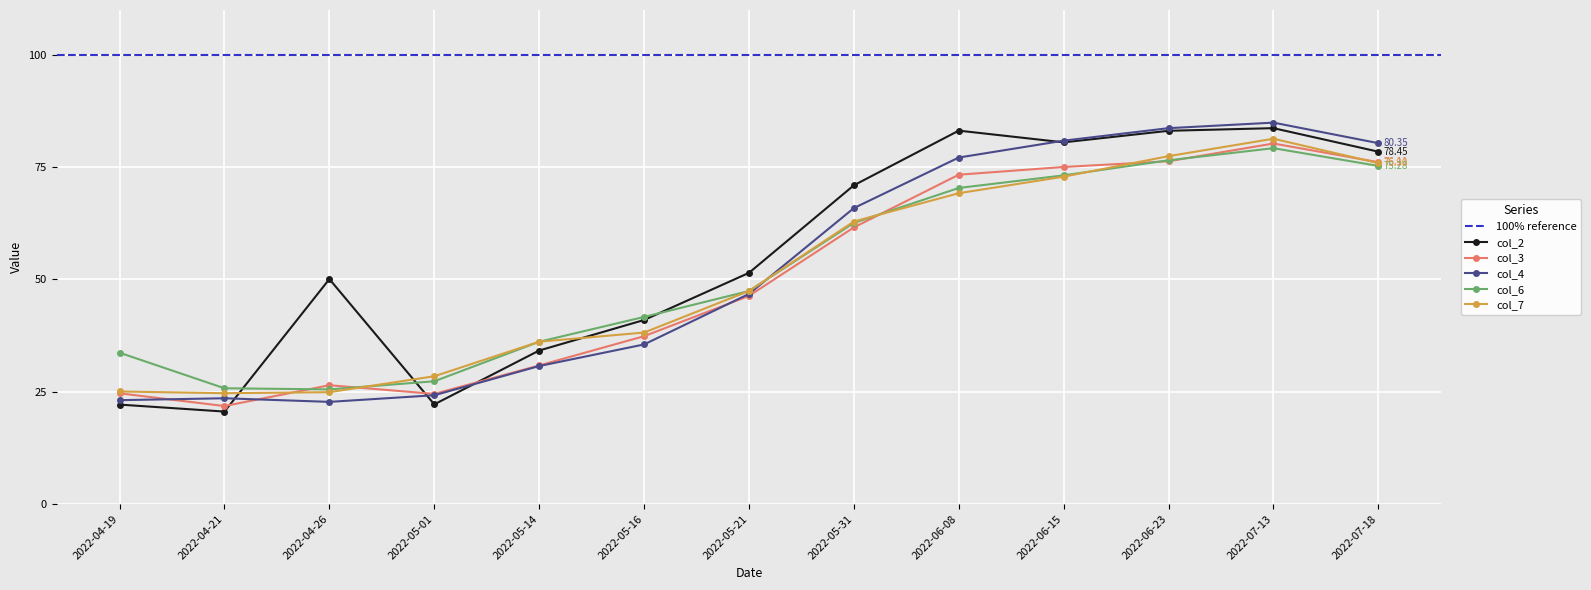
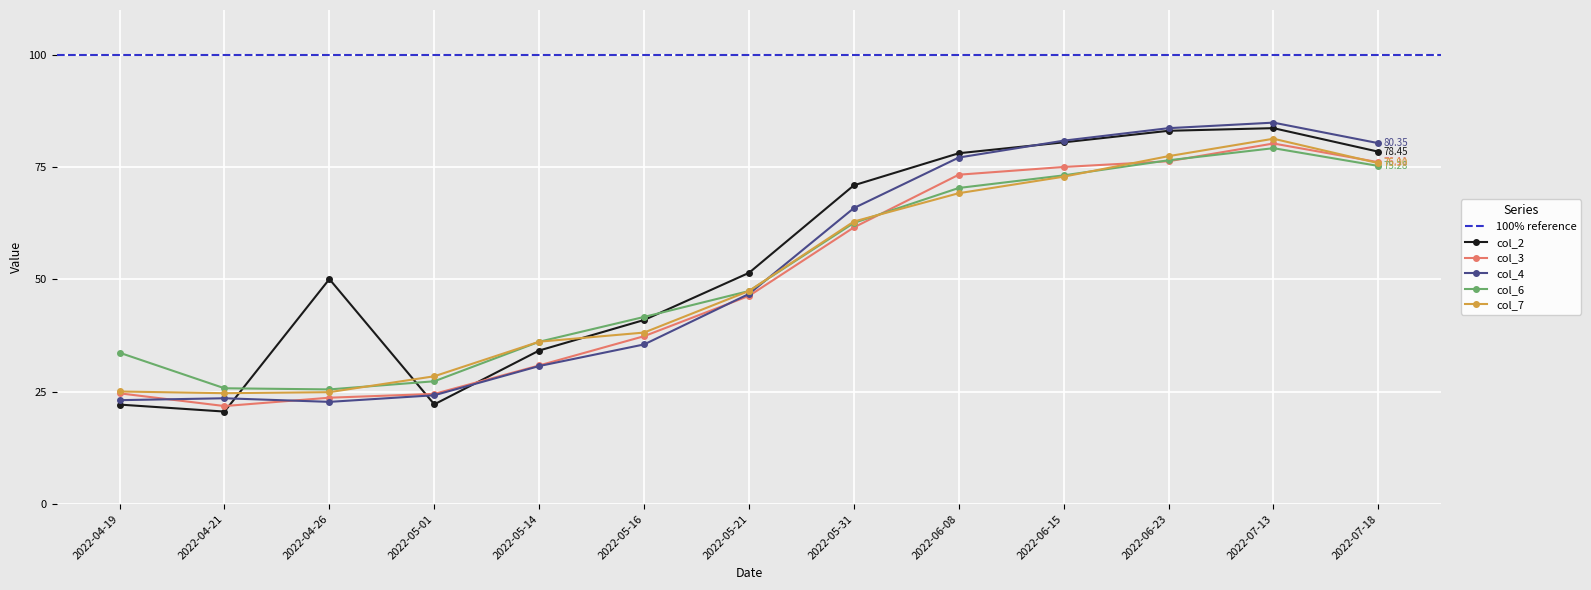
col_3, 2022-04-26: 26 -> 24
col_2, 2022-06-08: 83 -> 78
